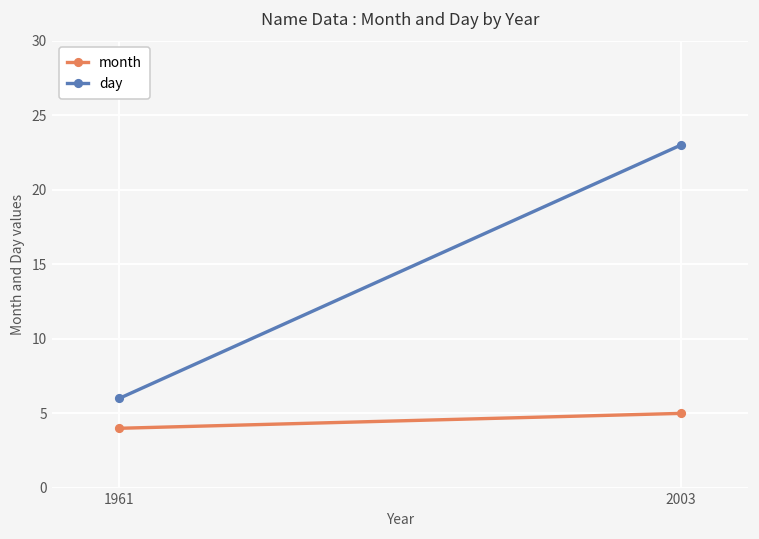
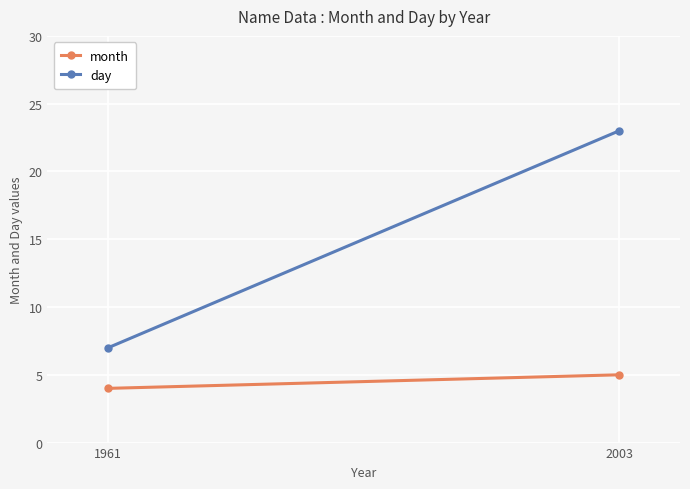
day, 1961: 6 -> 7
